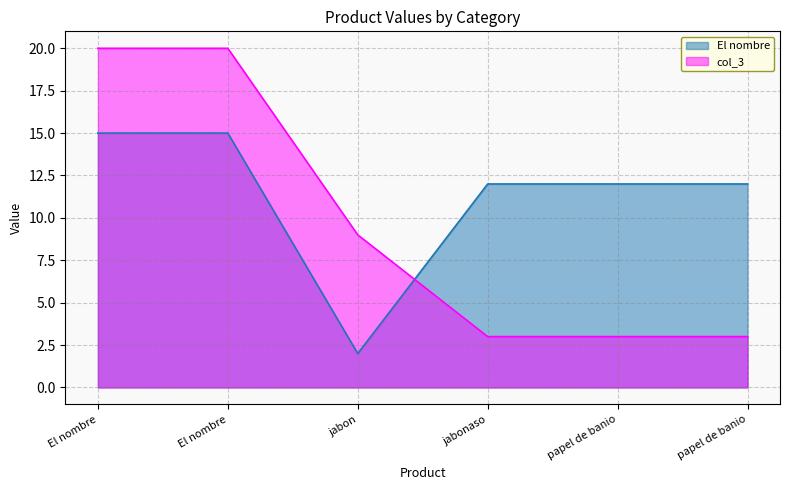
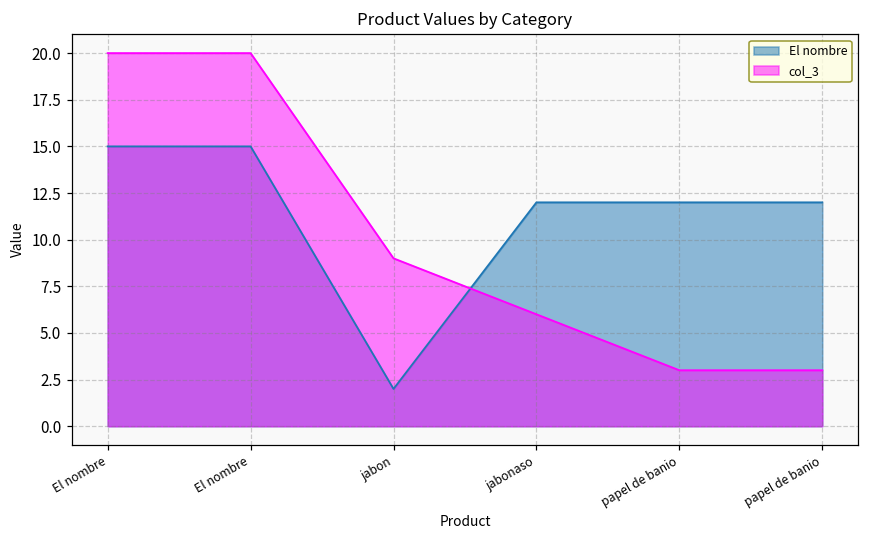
col_3, jabonaso: 3 -> 6
